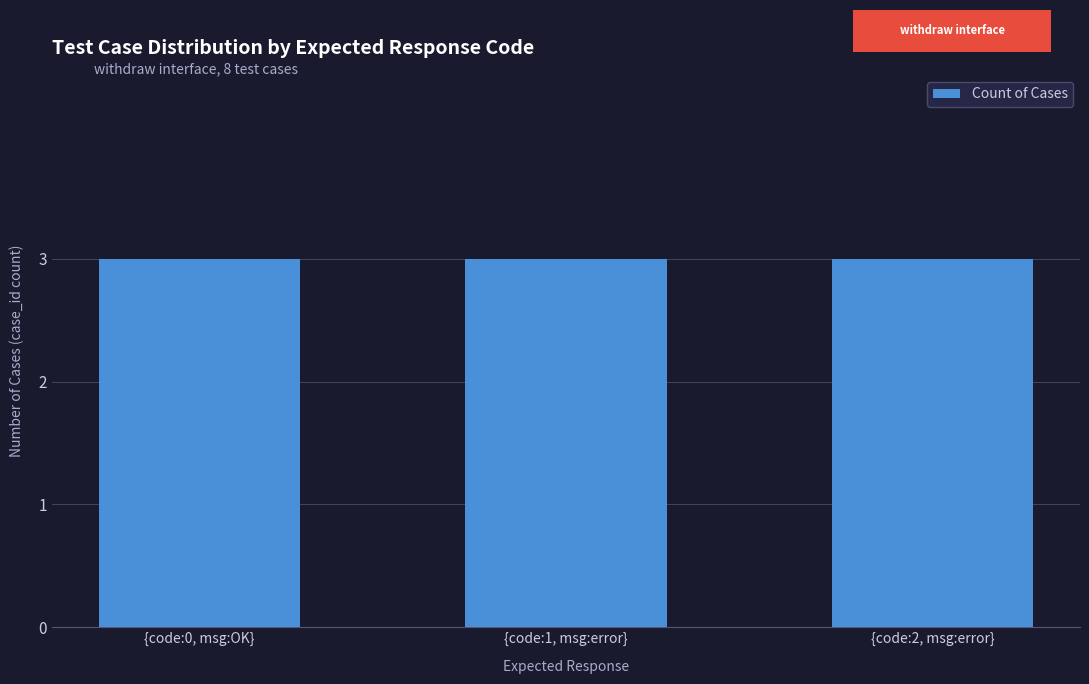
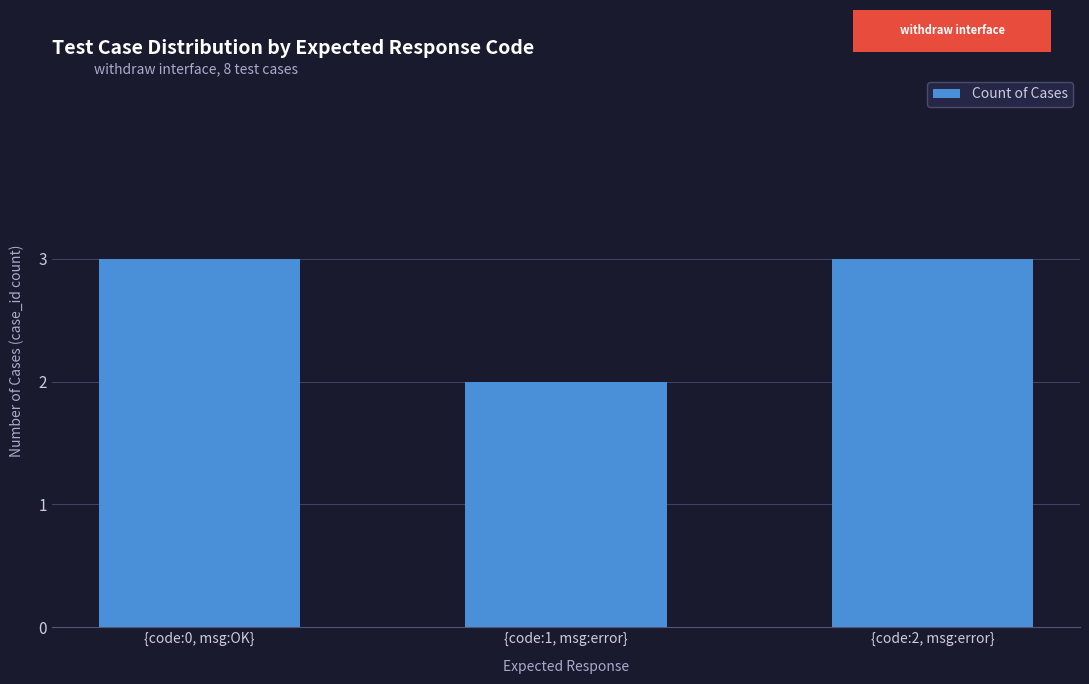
{code:1, msg:error}: 3 -> 2
